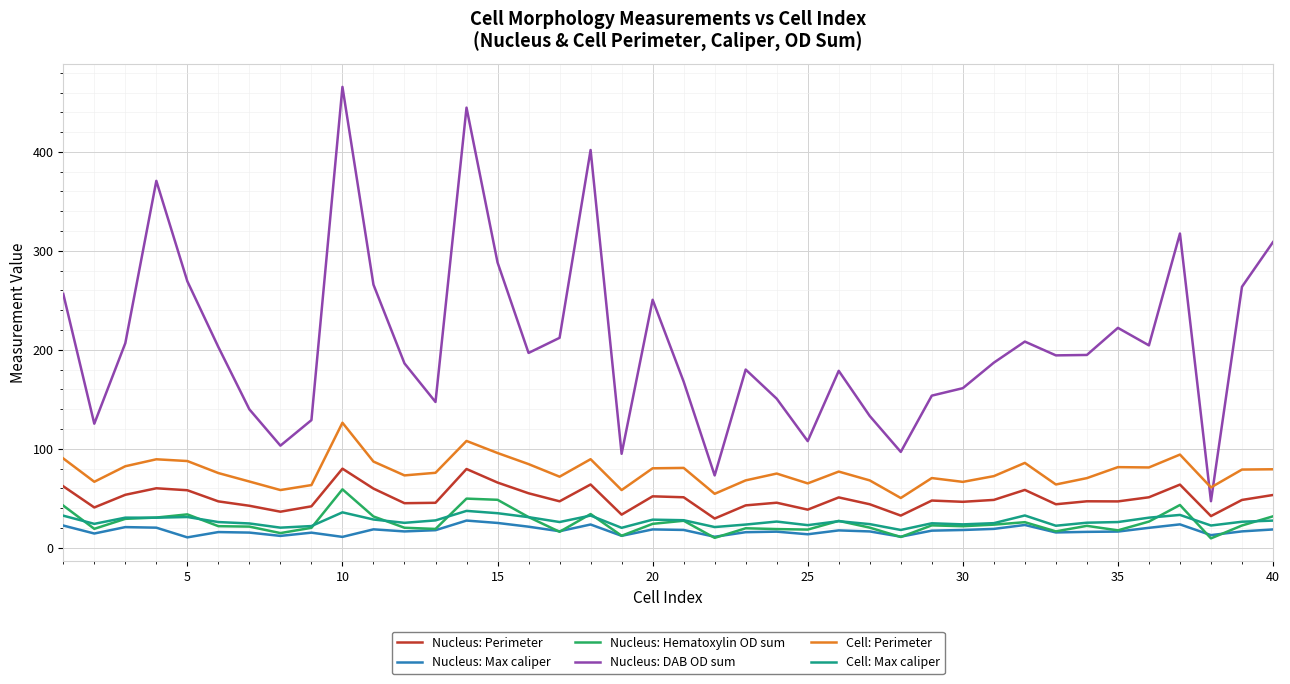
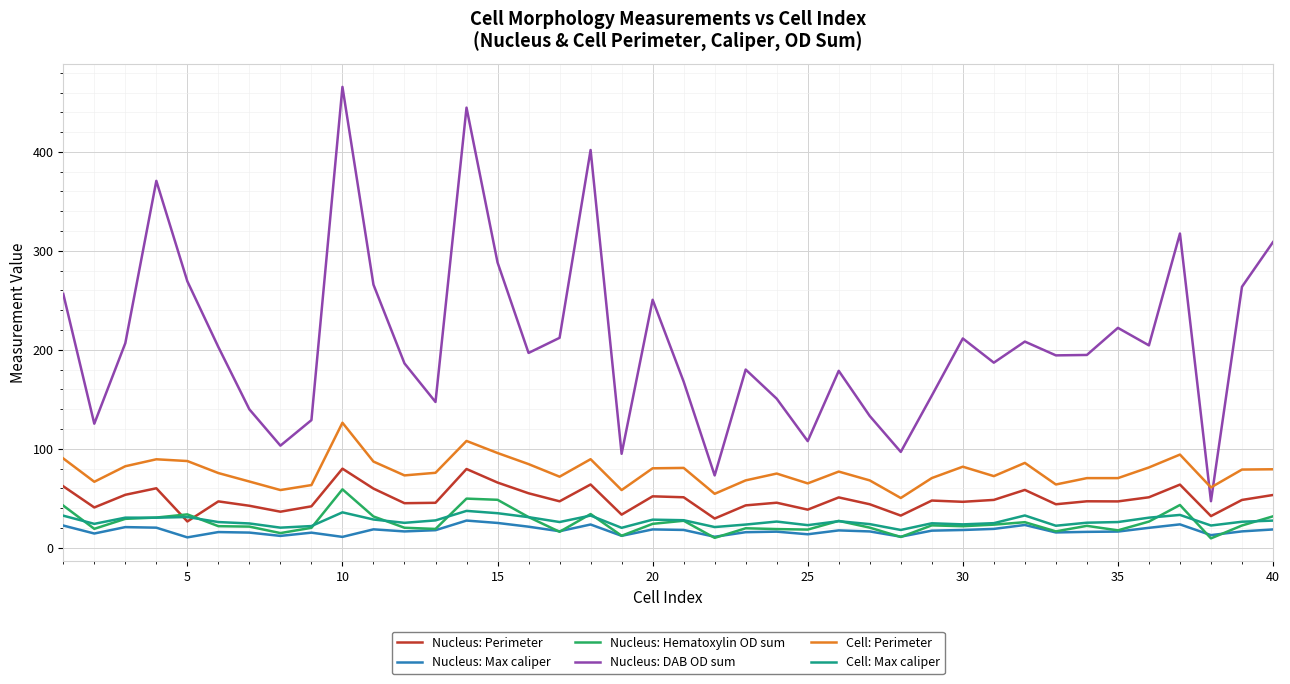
Nucleus: Perimeter, 5: 60 -> 30
Nucleus: DAB OD sum, 30: 160 -> 210
Cell: Perimeter, 30: 70 -> 80
Cell: Perimeter, 35: 80 -> 70
